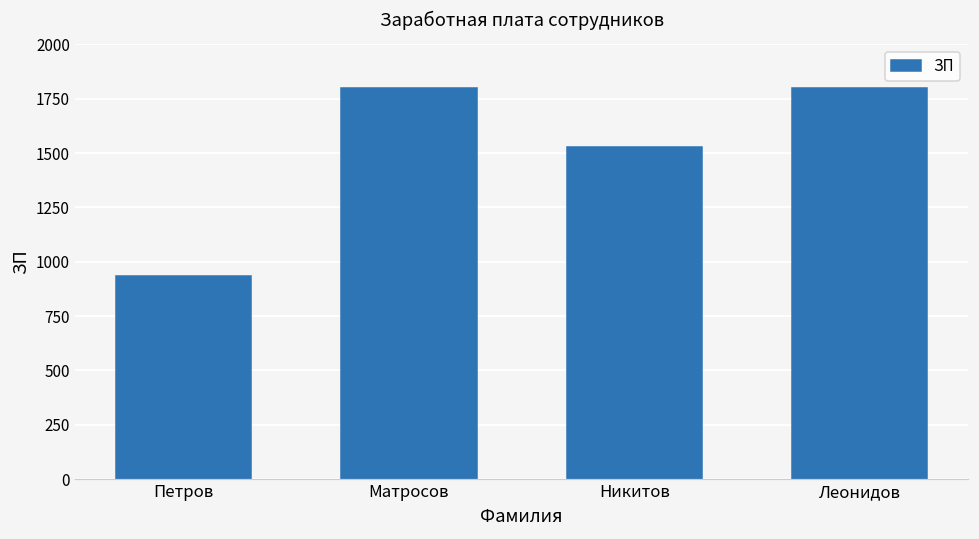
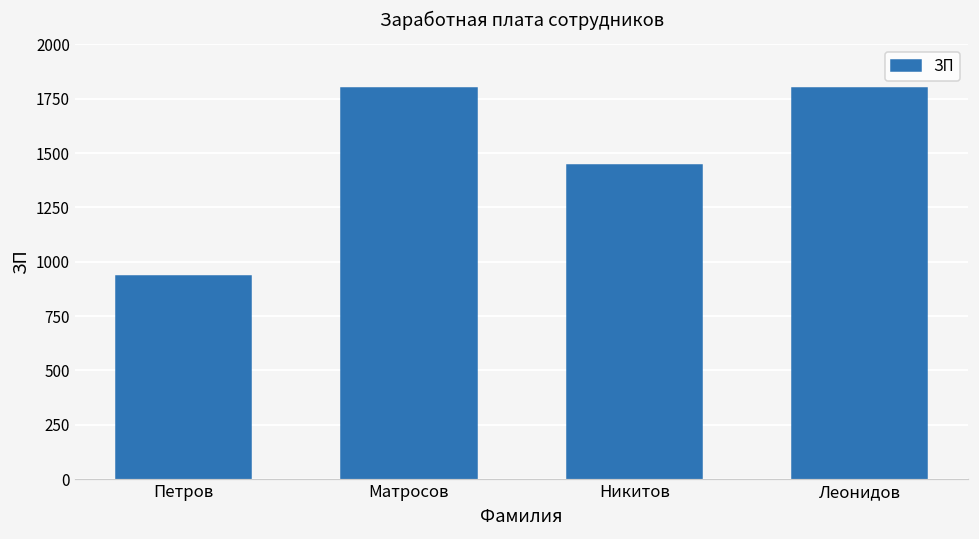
Никитов: 1530 -> 1450
